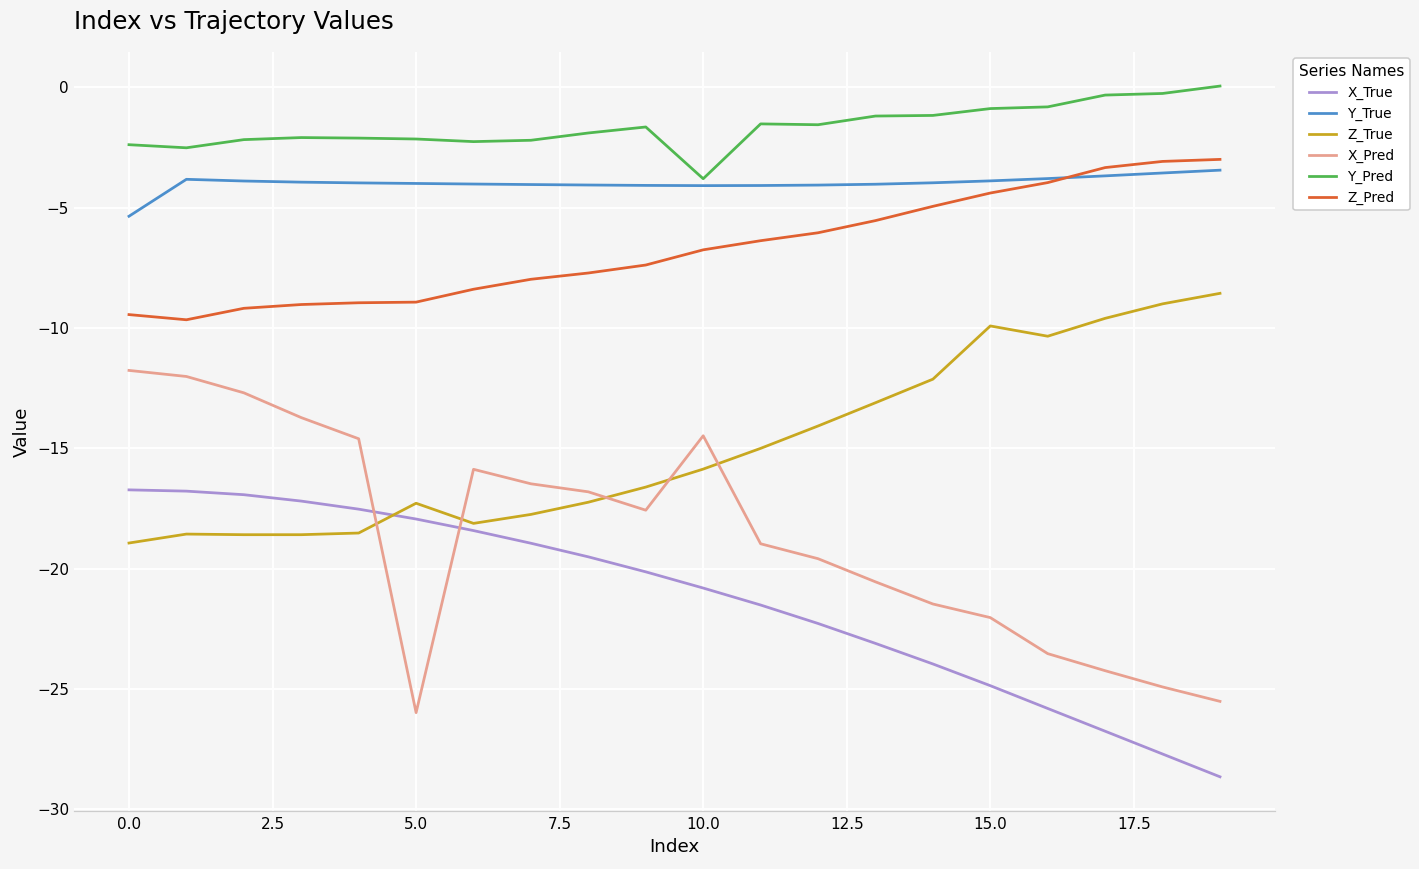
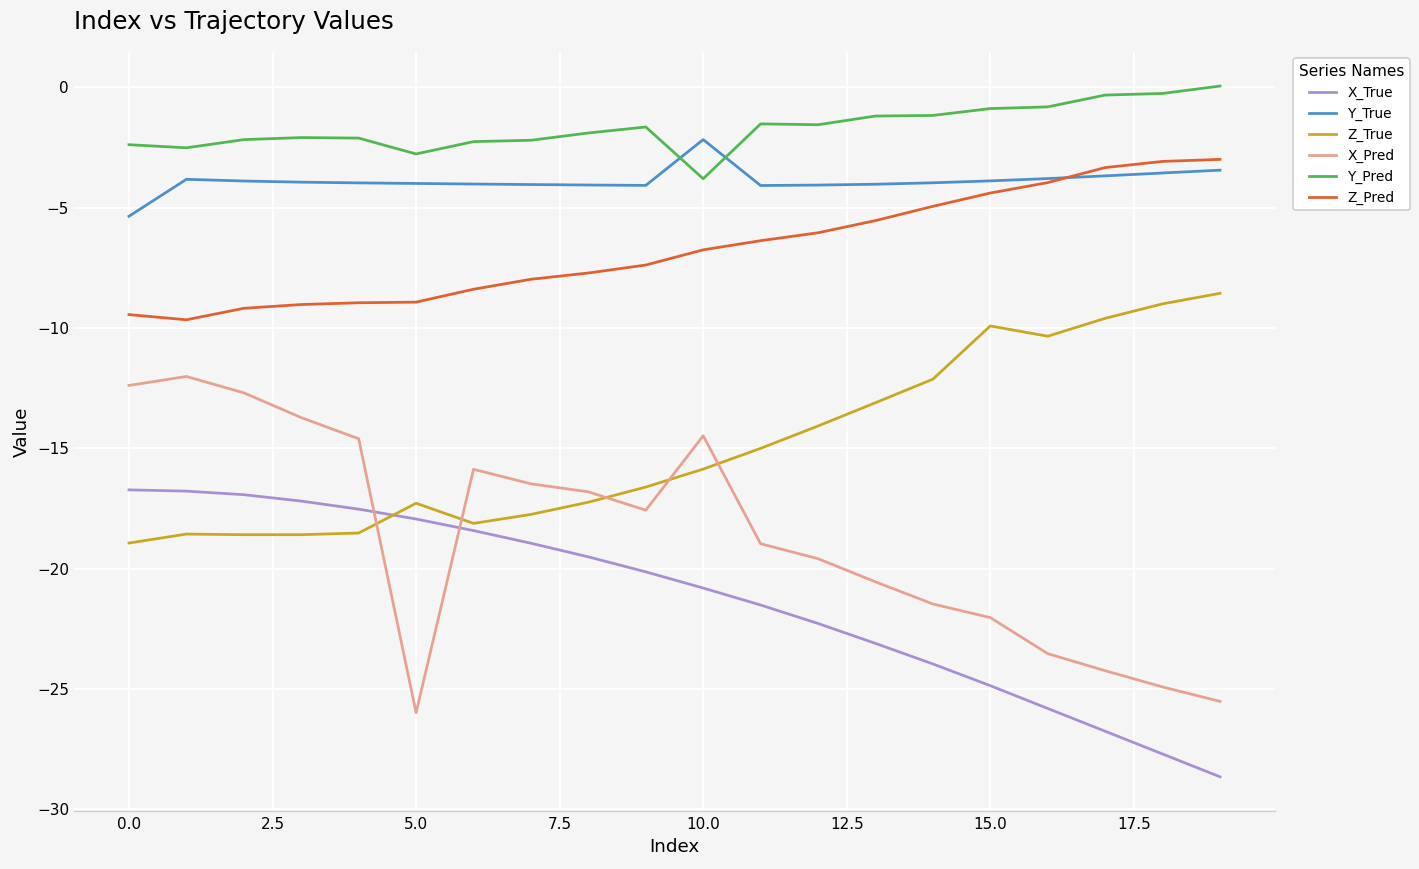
X_Pred, 0.0: -11.8 -> -12.4
Y_Pred, 5.0: -2.2 -> -2.8
Y_True, 10.0: -4.1 -> -2.2
